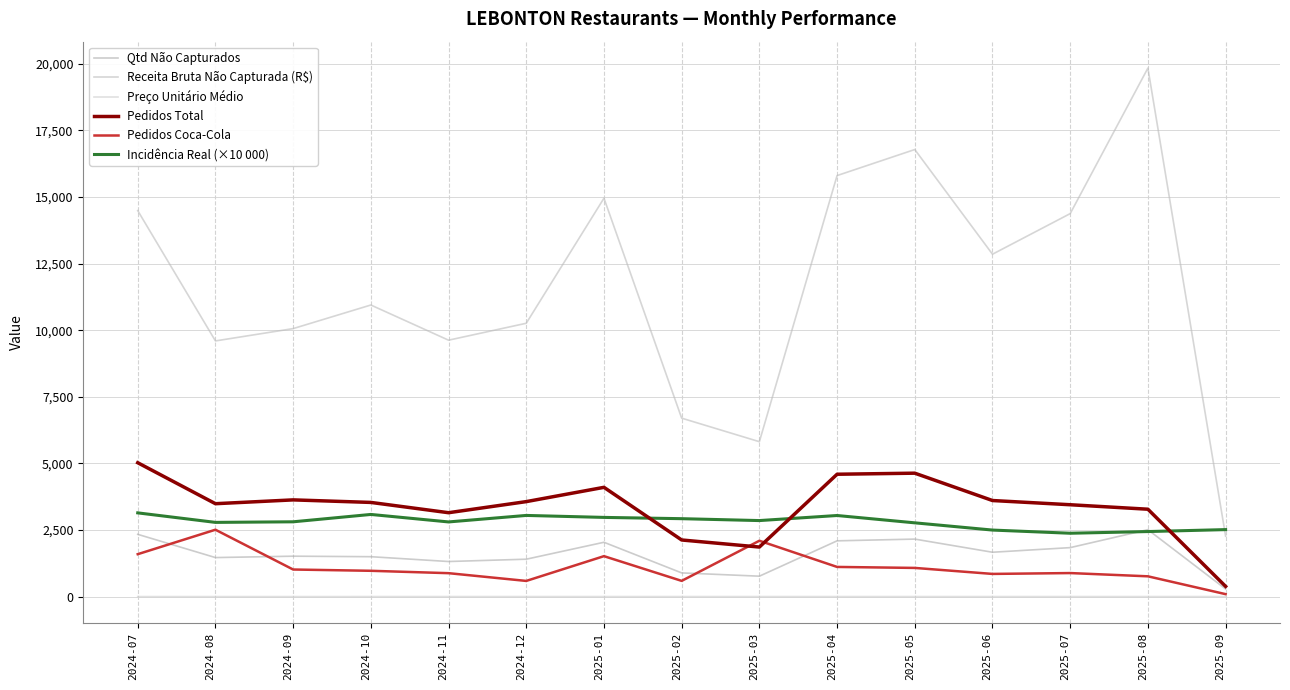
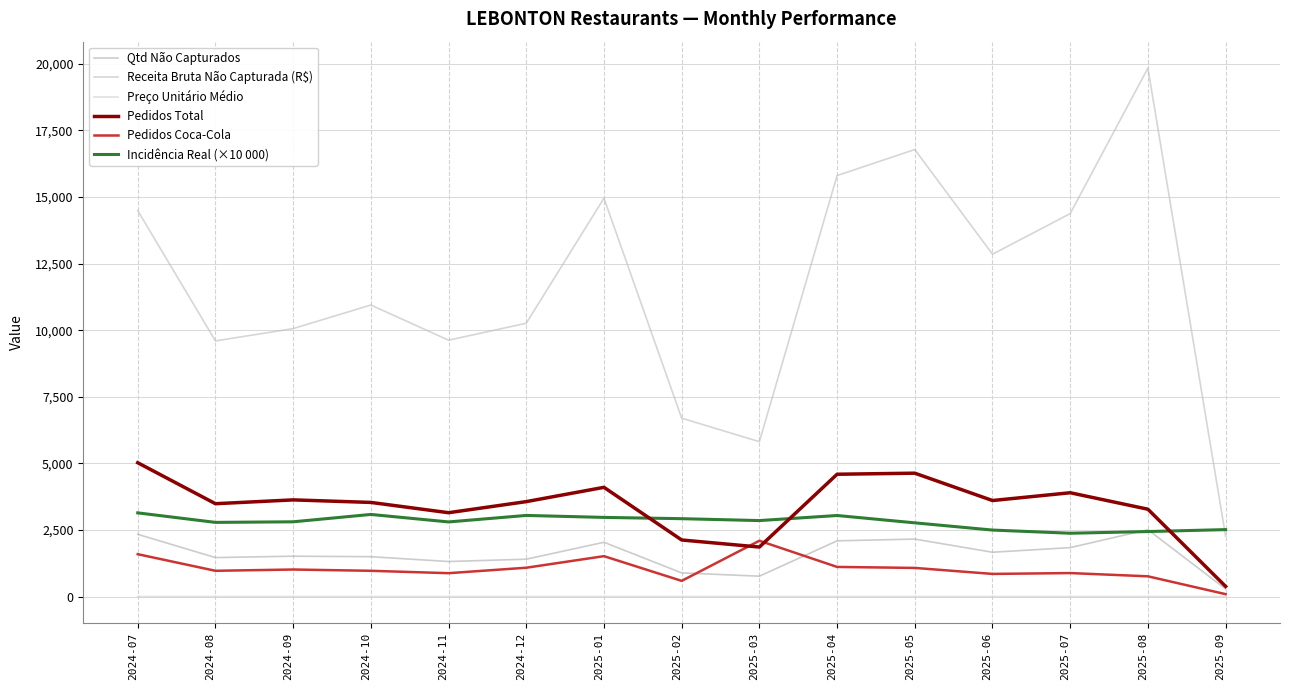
Pedidos Coca-Cola, 2024-08: 2,500 -> 1,000
Pedidos Coca-Cola, 2024-12: 600 -> 1,100
Pedidos Total, 2025-07: 3,500 -> 3,900
